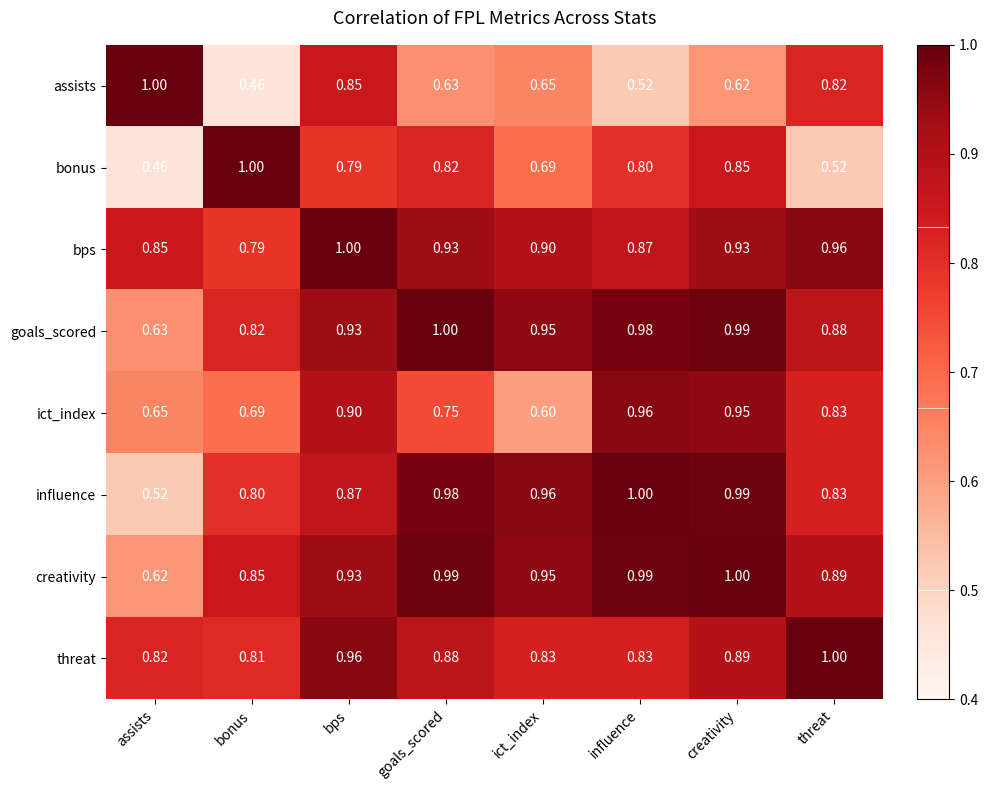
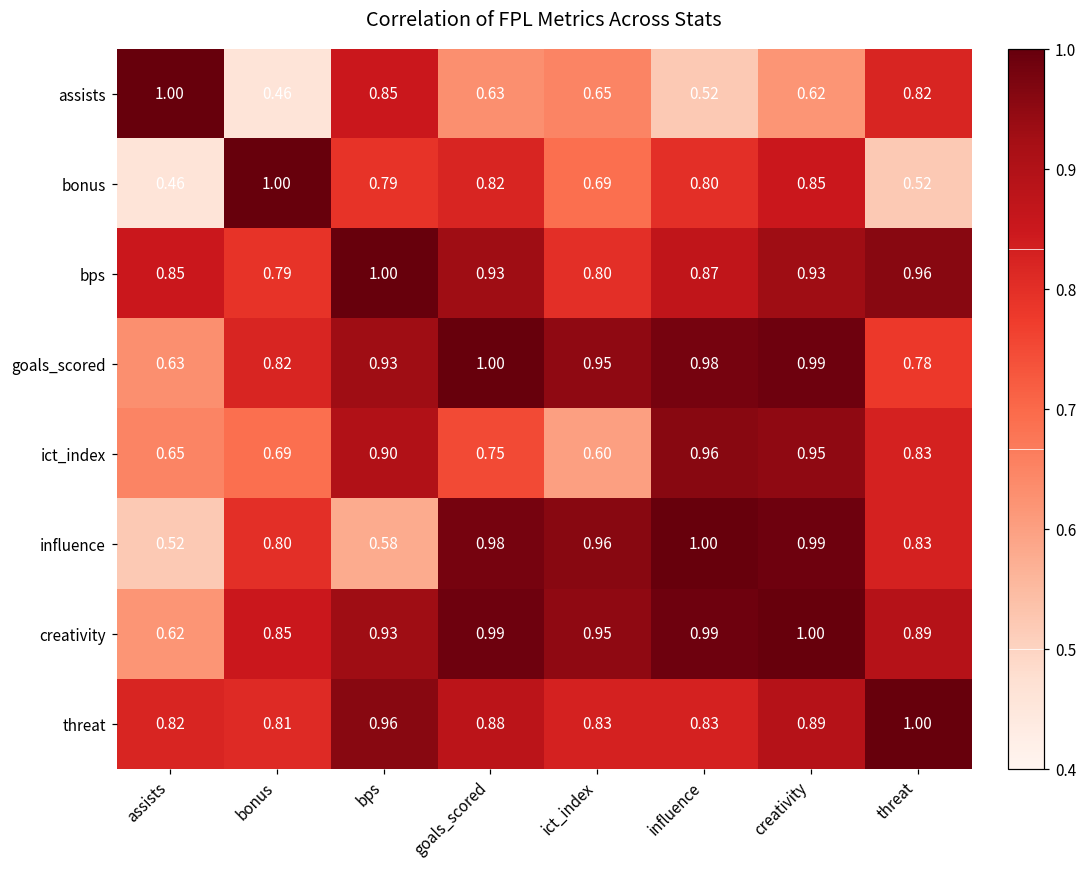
bps, ict_index: 0.90 -> 0.80
goals_scored, threat: 0.88 -> 0.78
influence, bps: 0.87 -> 0.58
